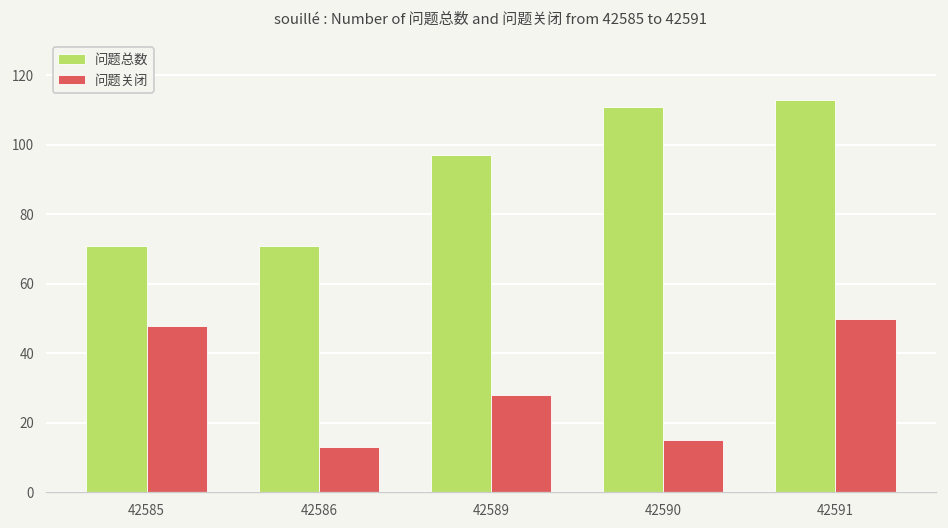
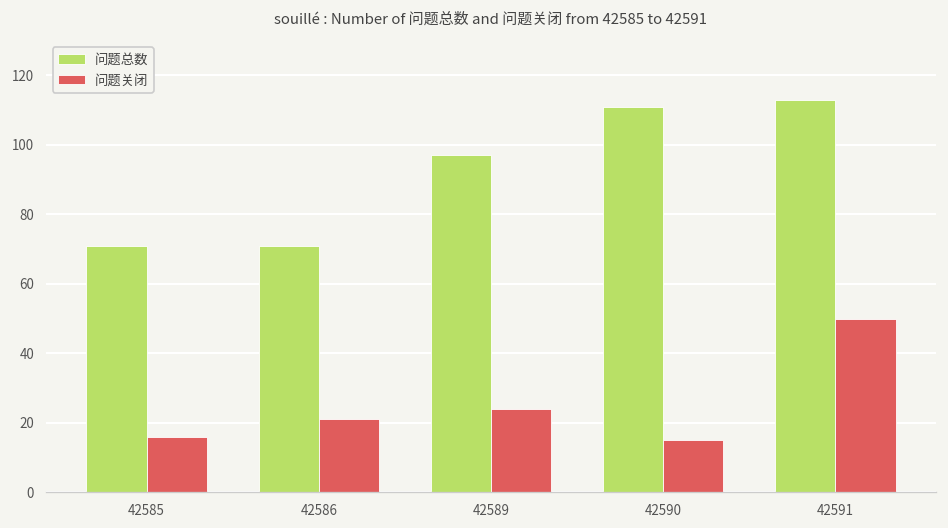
问题关闭, 42585: 48 -> 16
问题关闭, 42586: 13 -> 21
问题关闭, 42589: 28 -> 24
